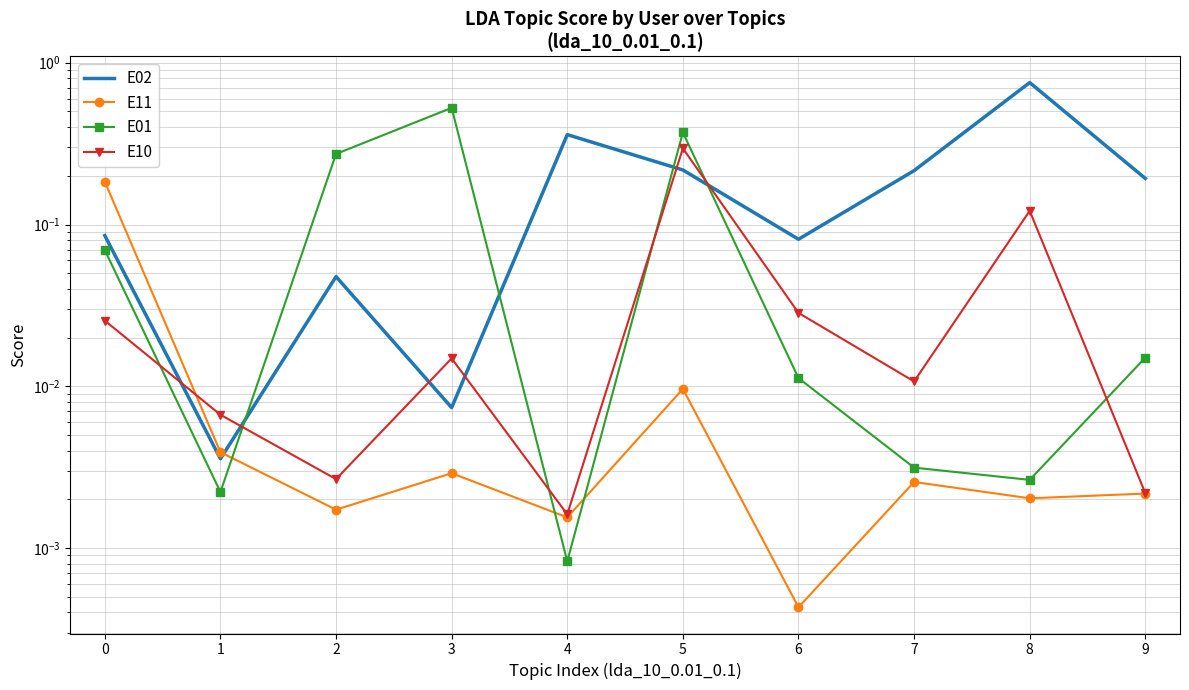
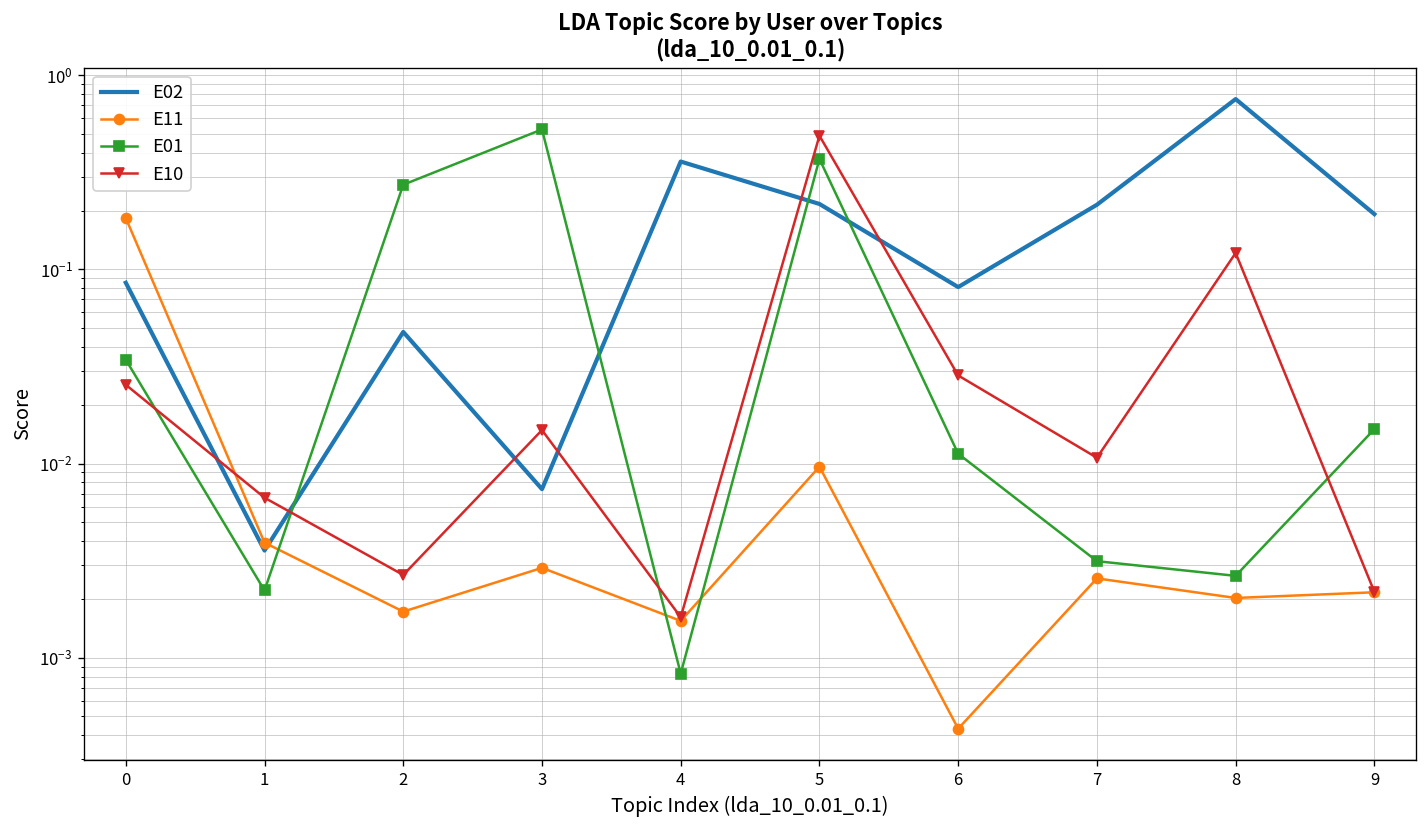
E01, 0: 0.069 -> 0.034
E10, 5: 0.30 -> 0.49
